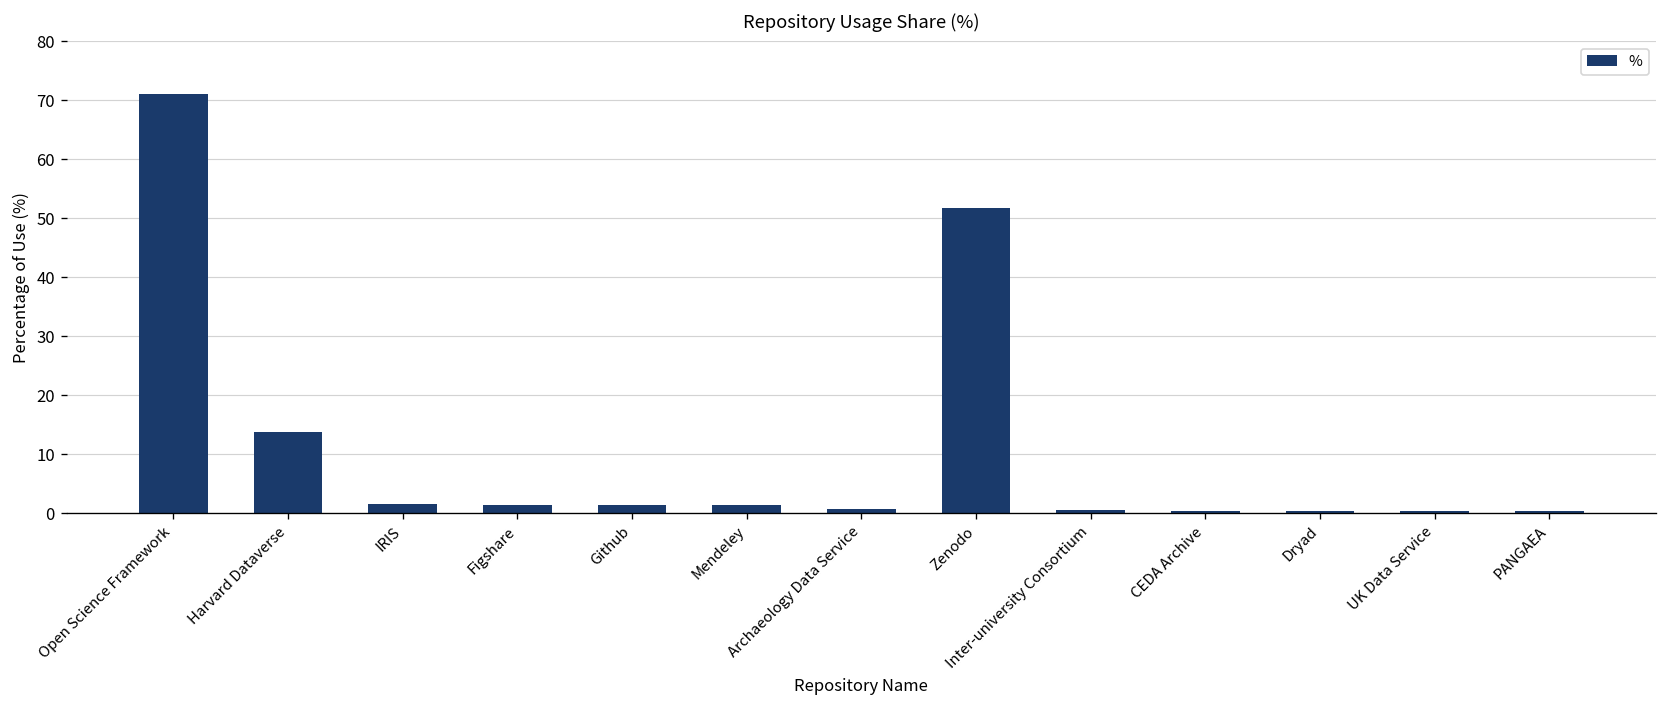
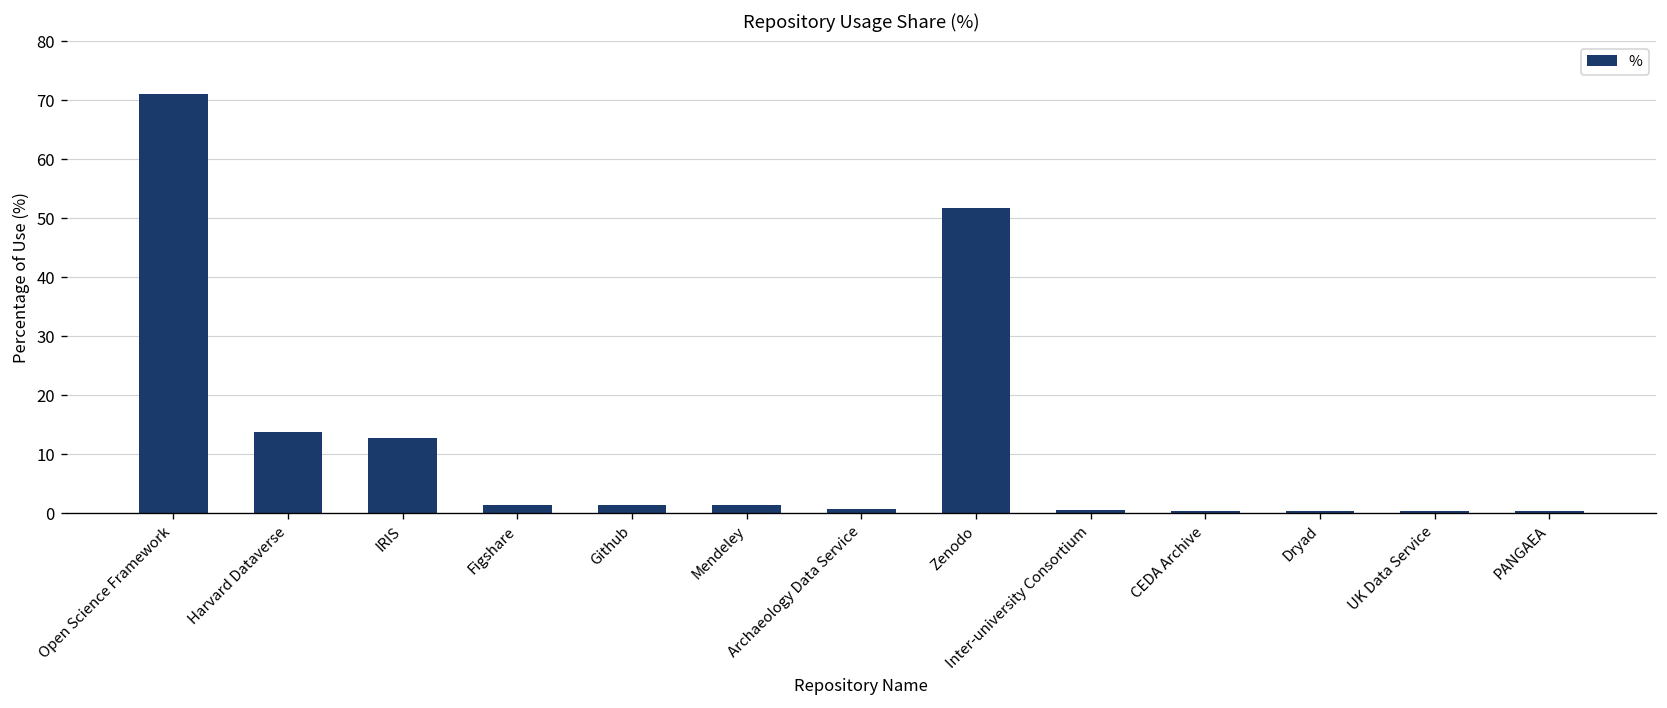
IRIS: 2 -> 13
